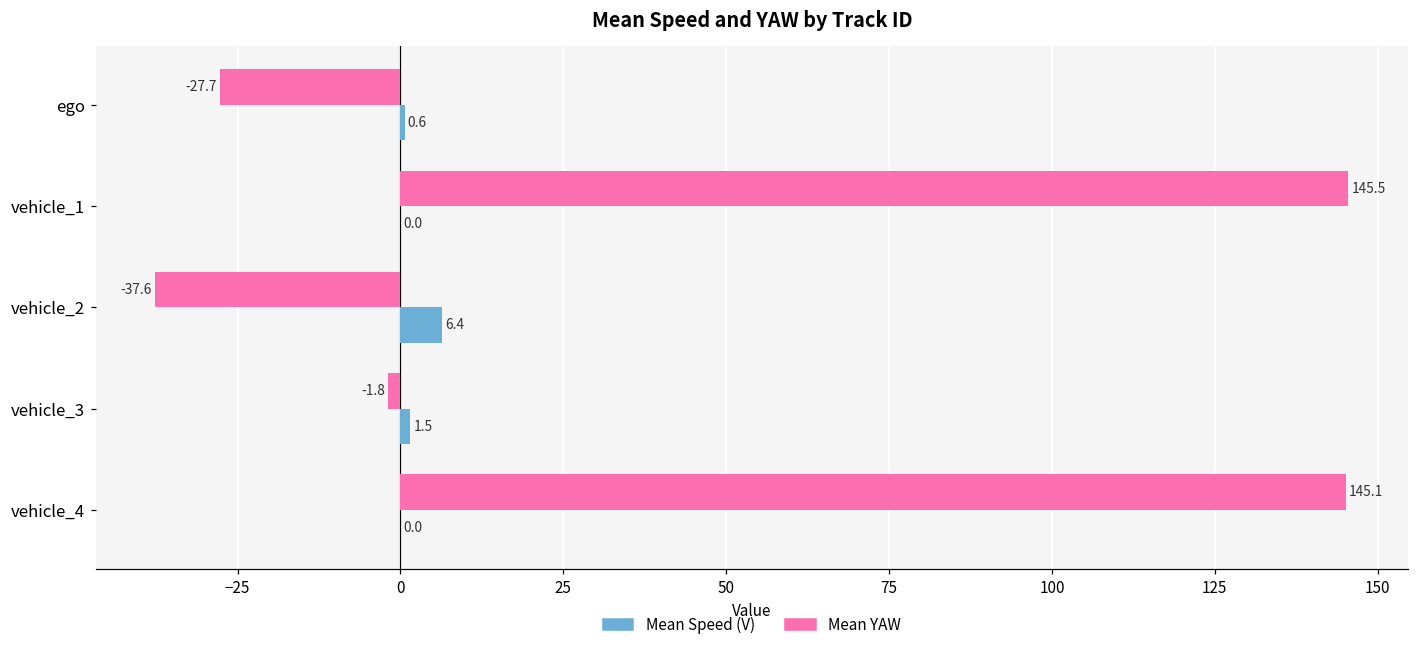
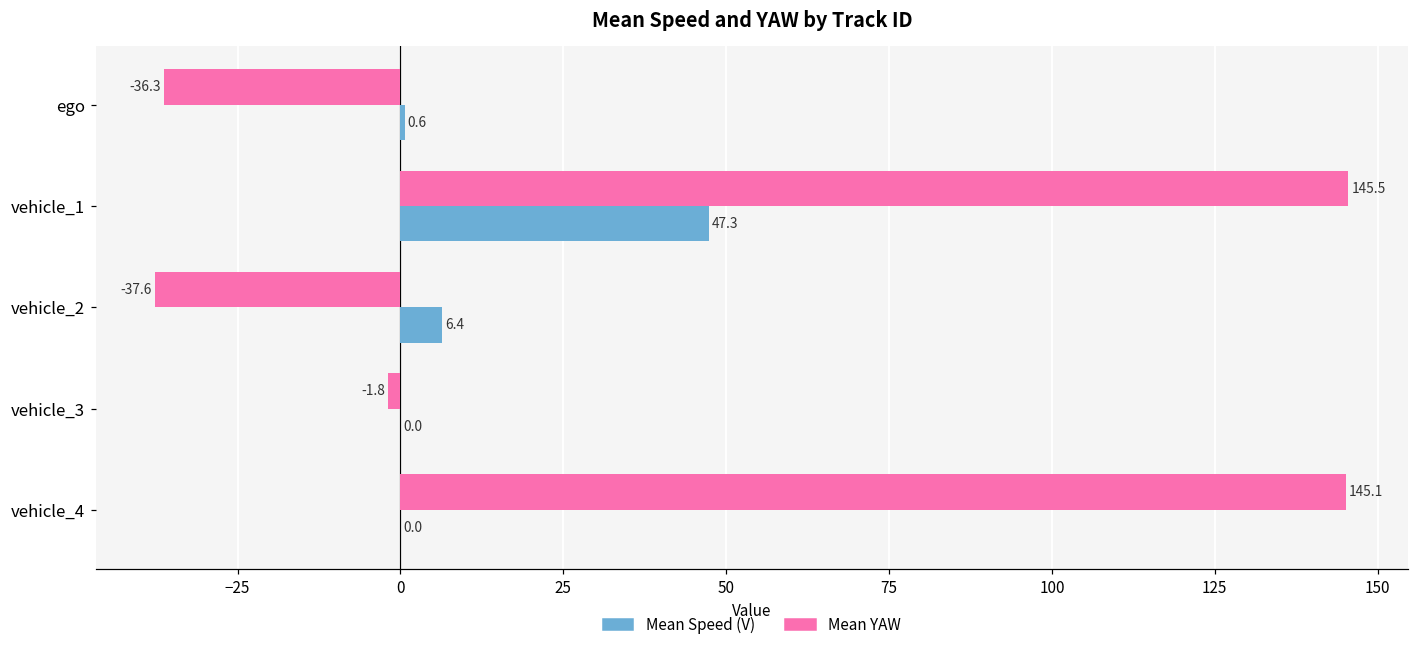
Mean YAW, ego: -27.7 -> -36.3
Mean Speed (V), vehicle_1: 0.0 -> 47.3
Mean Speed (V), vehicle_3: 1.5 -> 0.0
